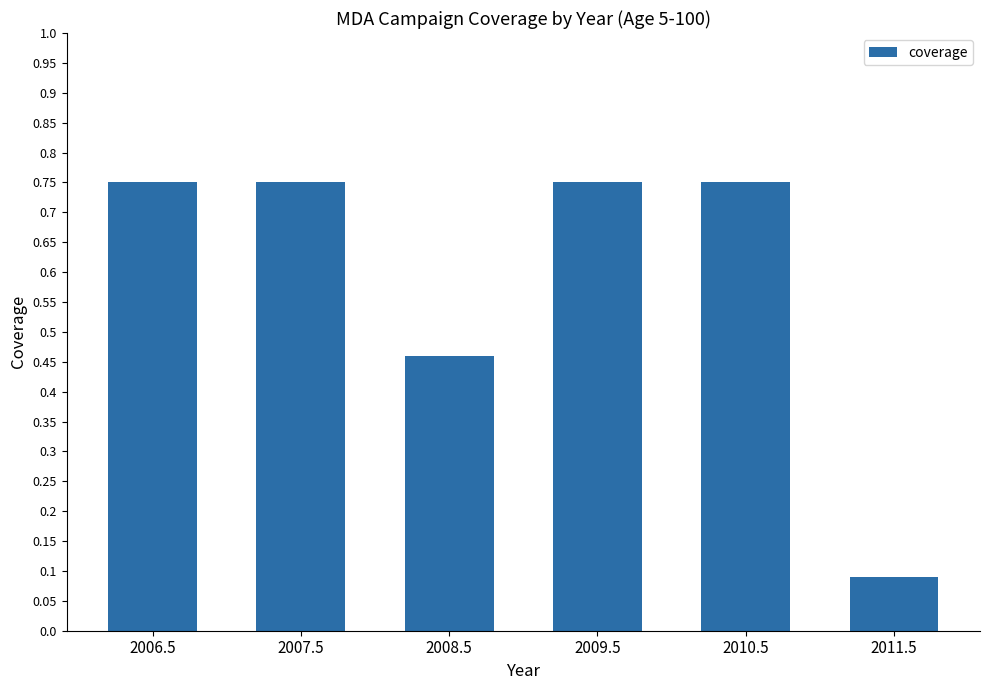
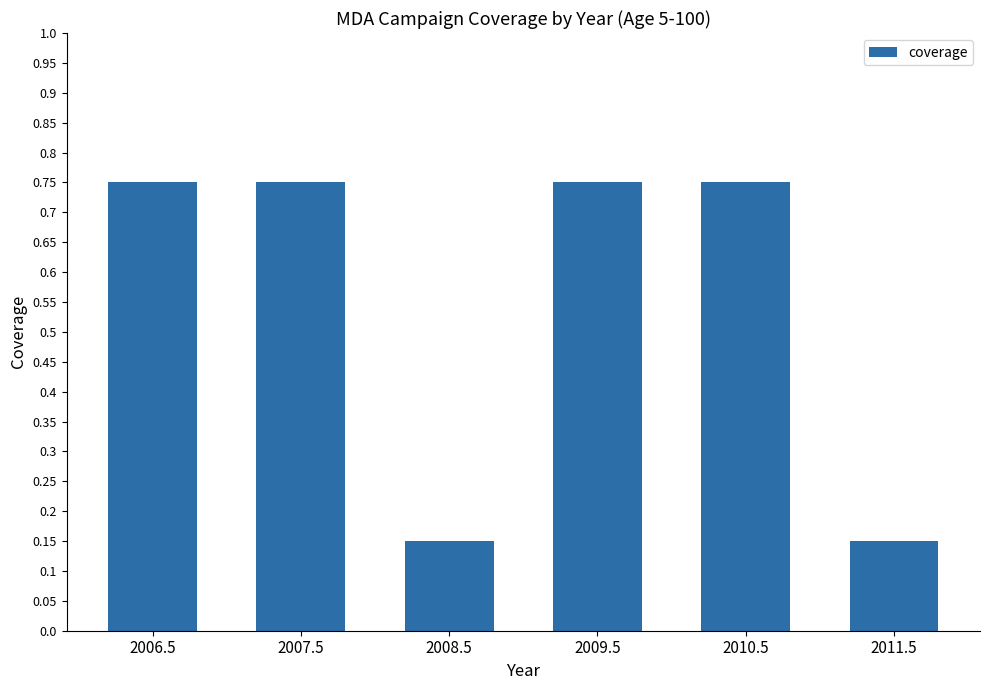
2008.5: 0.46 -> 0.15
2011.5: 0.09 -> 0.15
